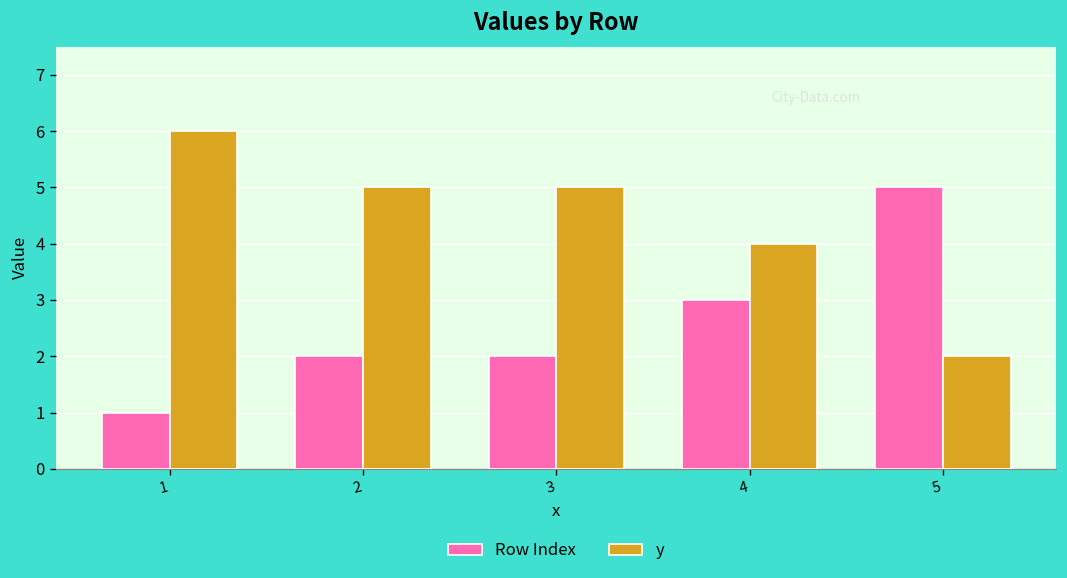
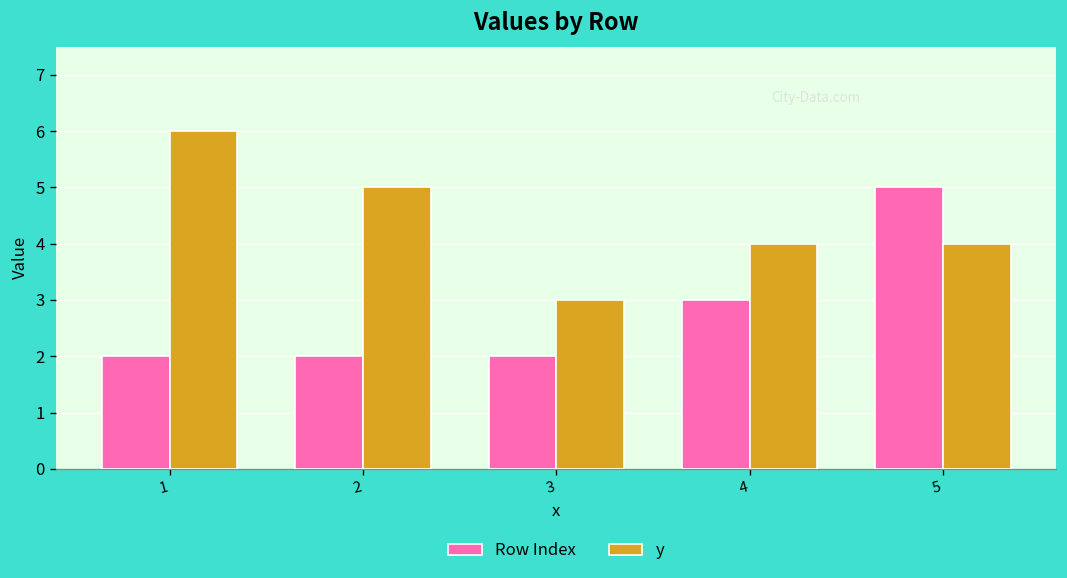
Row Index, 1: 1 -> 2
y, 3: 5 -> 3
y, 5: 2 -> 4
